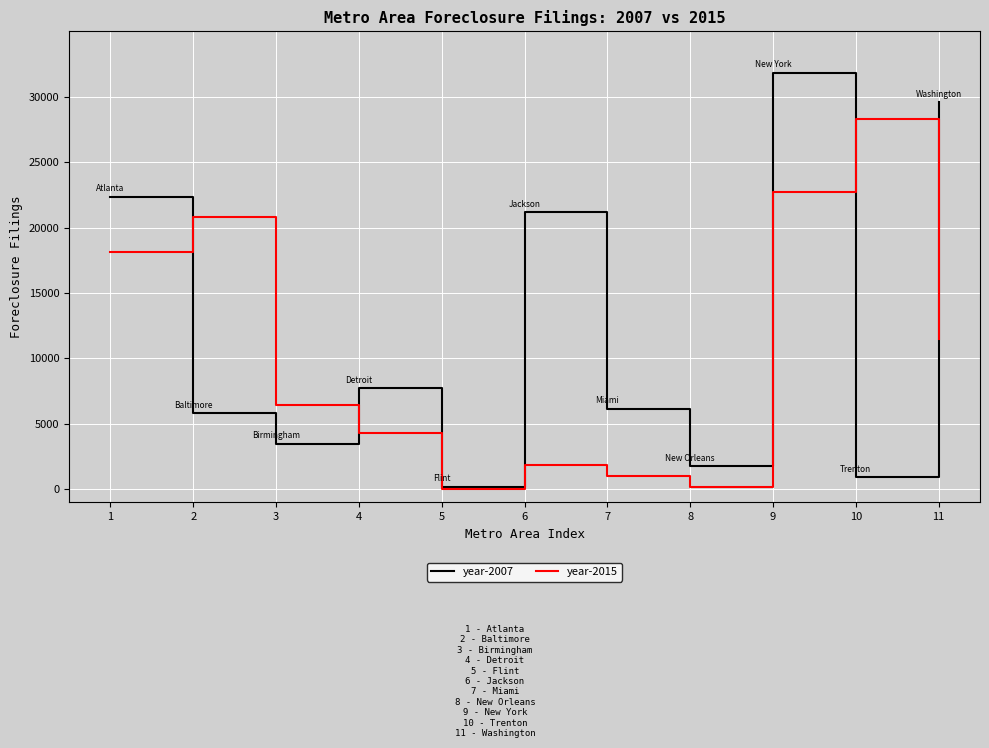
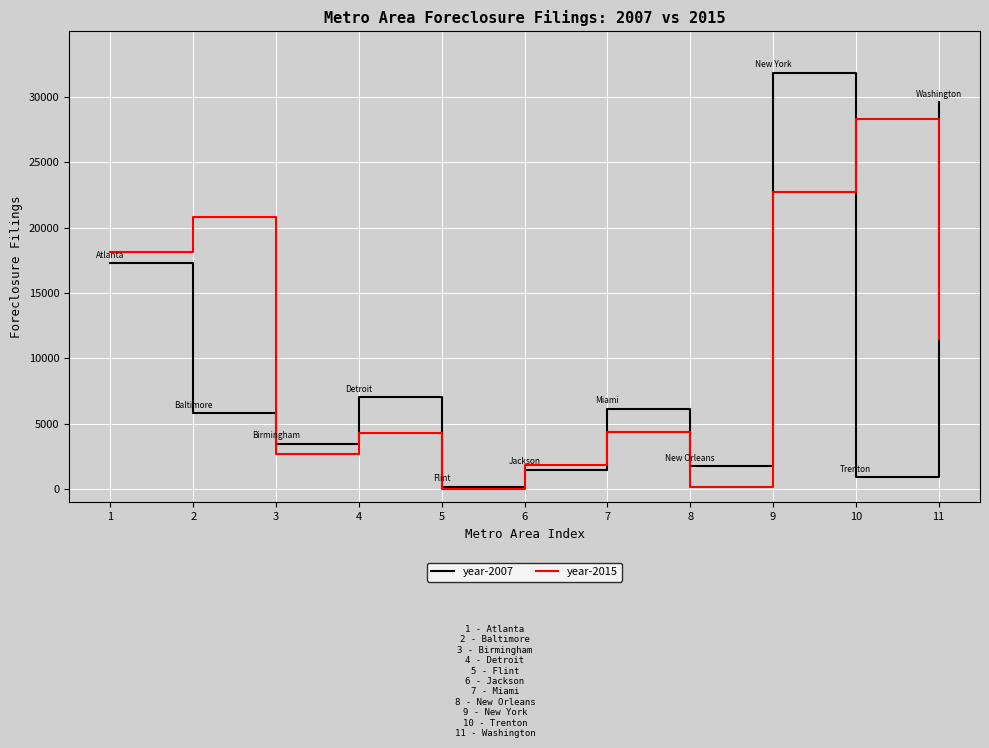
year-2007, 1: 22300 -> 17300
year-2015, 3: 6500 -> 2700
year-2007, 4: 7700 -> 7000
year-2007, 6: 21200 -> 1500
year-2015, 7: 1000 -> 4400
